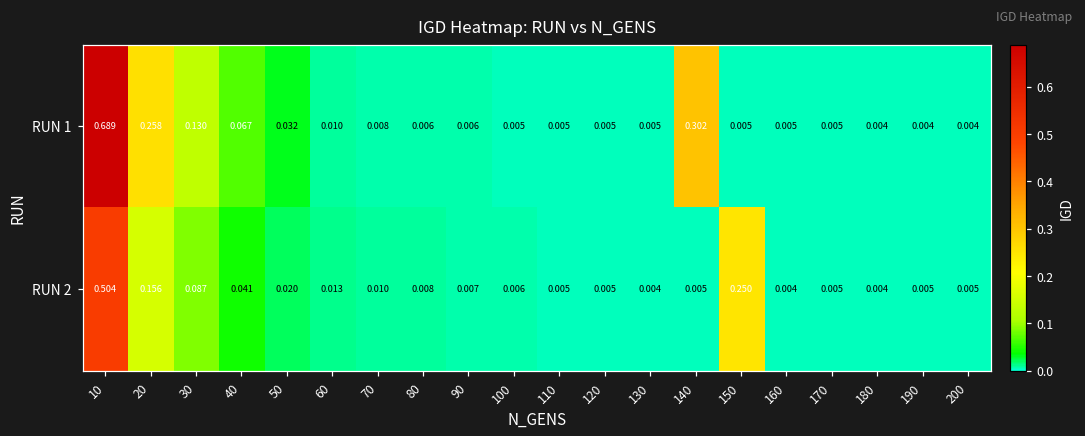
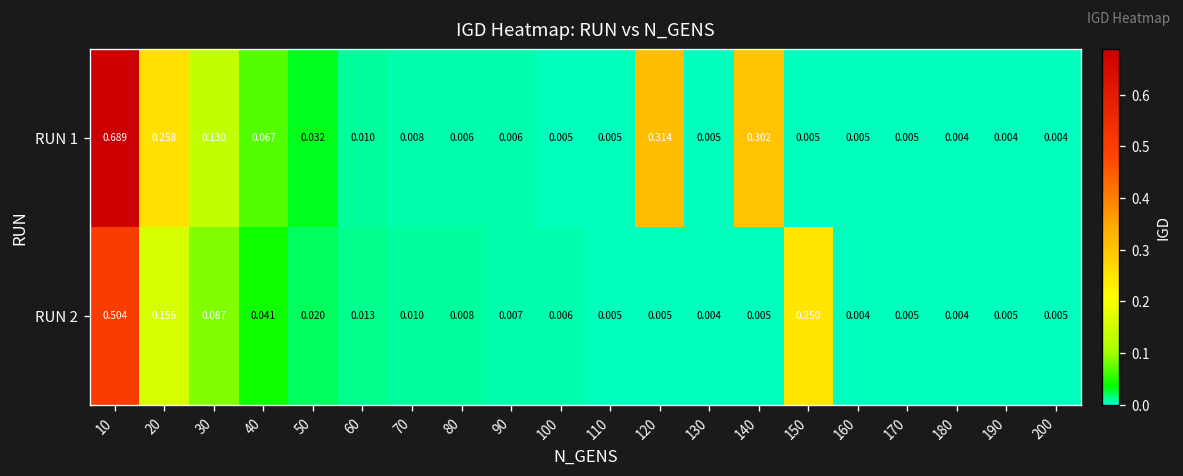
RUN 1, 120: 0.005 -> 0.314
